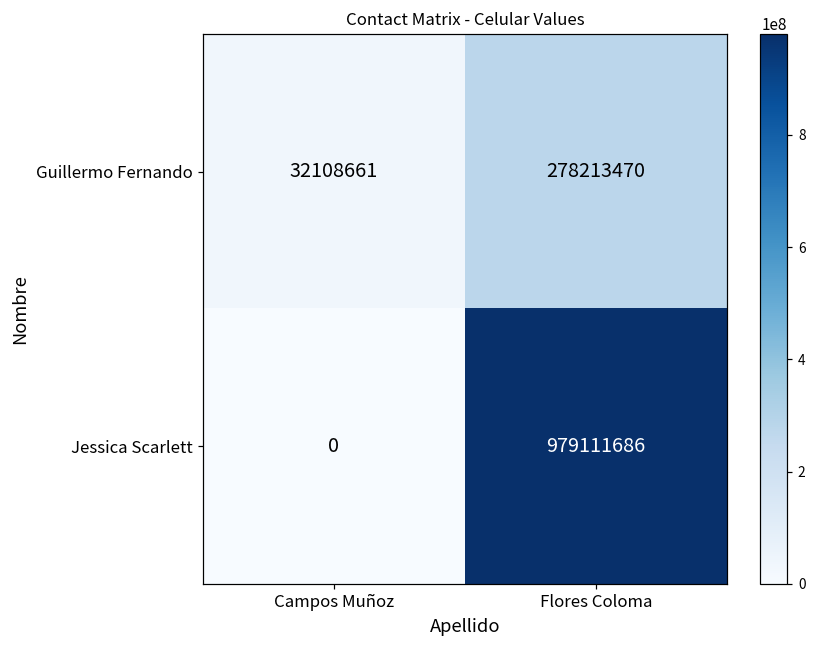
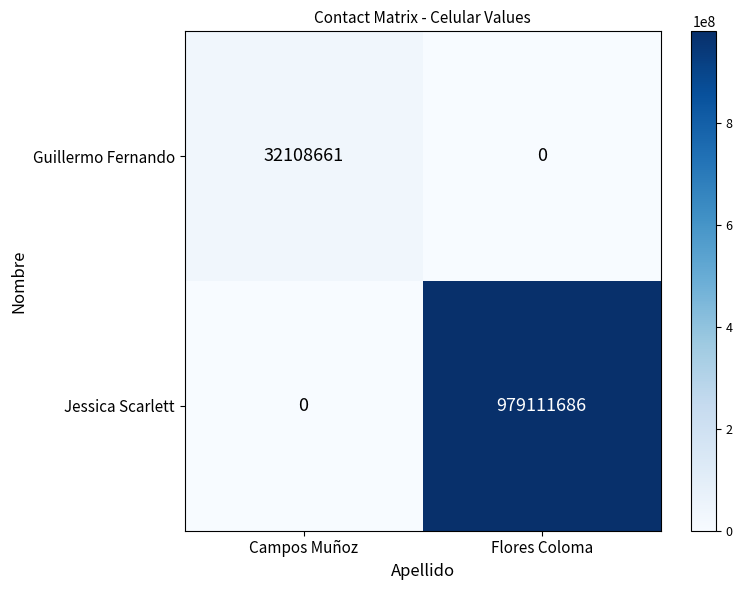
Guillermo Fernando, Flores Coloma: 278213470 -> 0
